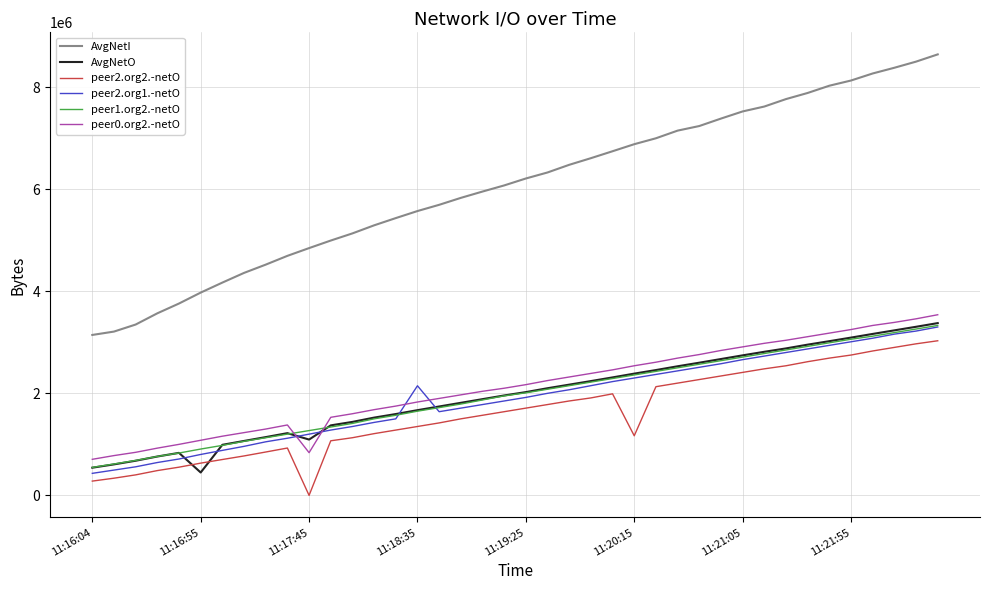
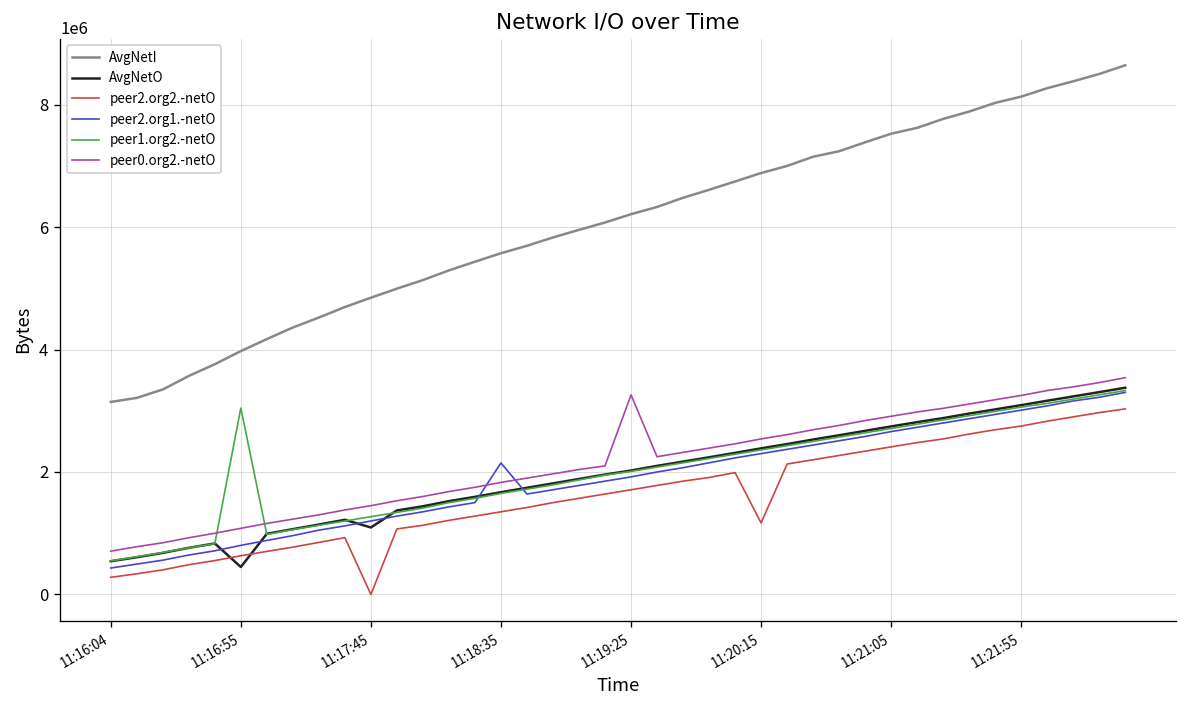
peer1.org2.-netO, 11:16:55: 900000 -> 3000000
peer0.org2.-netO, 11:17:45: 800000 -> 1500000
peer0.org2.-netO, 11:19:25: 2200000 -> 3300000
